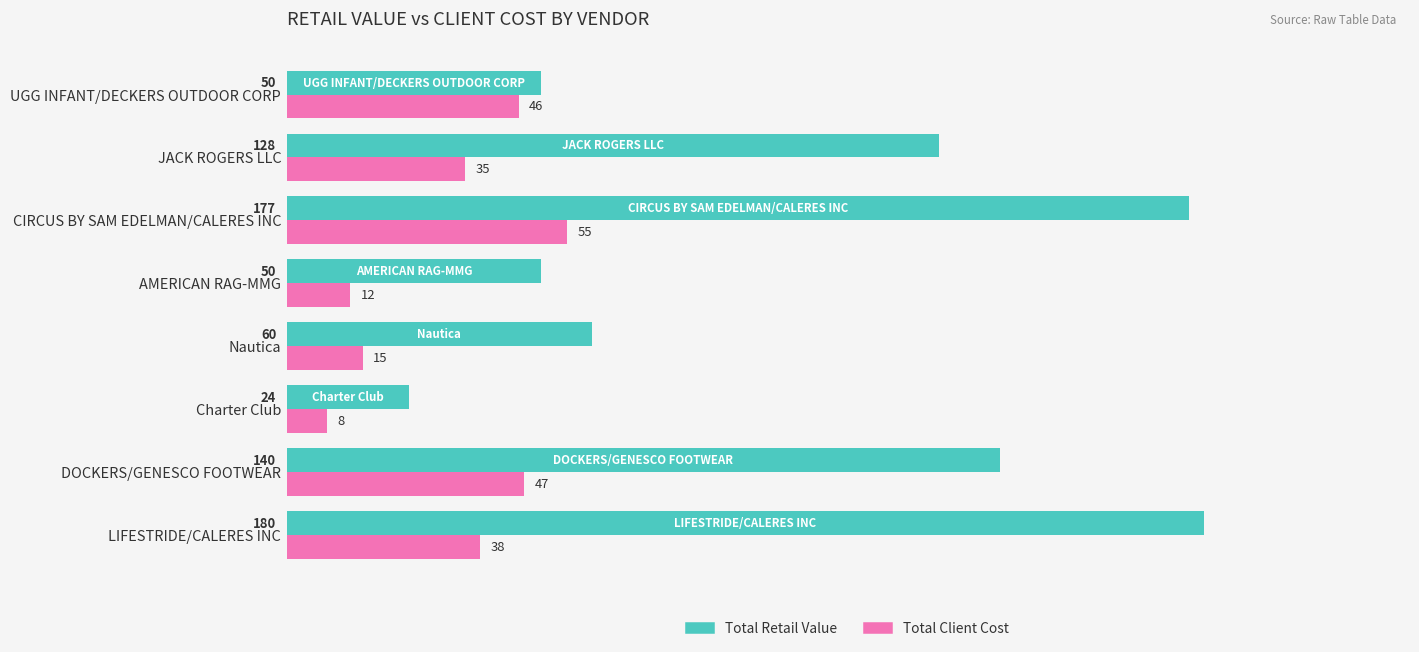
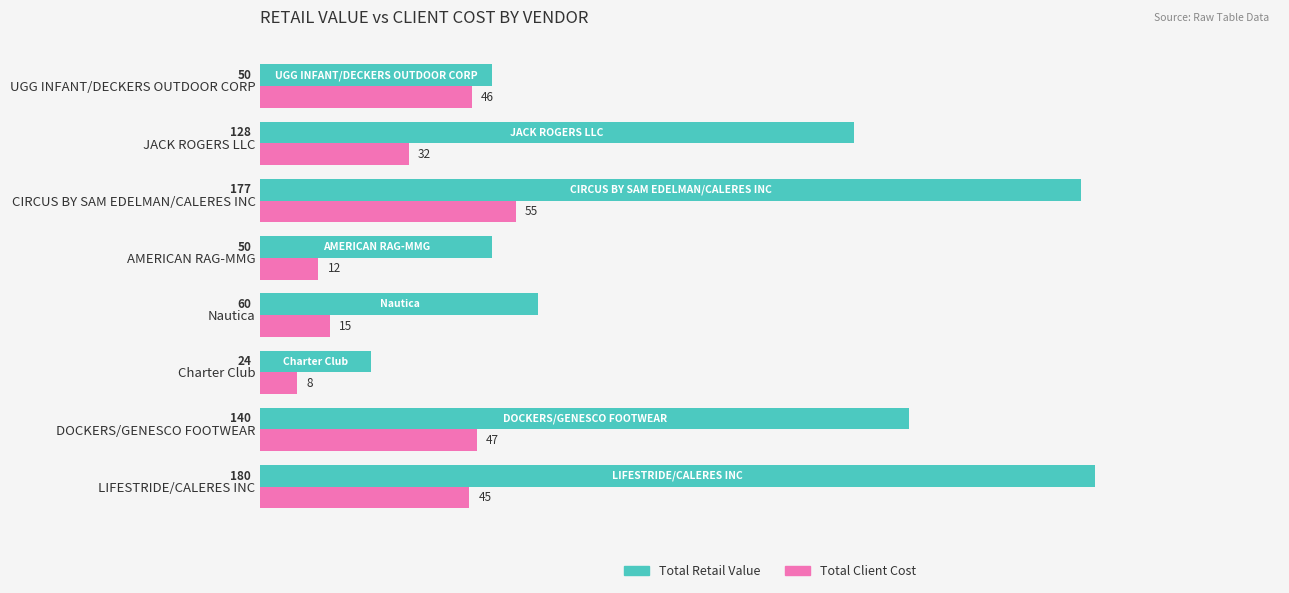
Total Client Cost, JACK ROGERS LLC: 35 -> 32
Total Client Cost, LIFESTRIDE/CALERES INC: 38 -> 45
